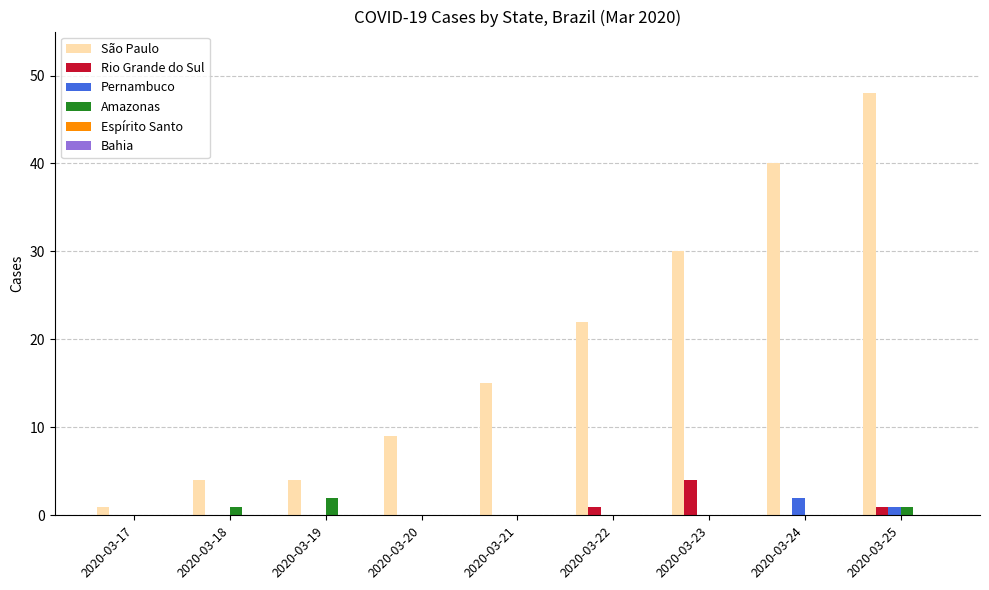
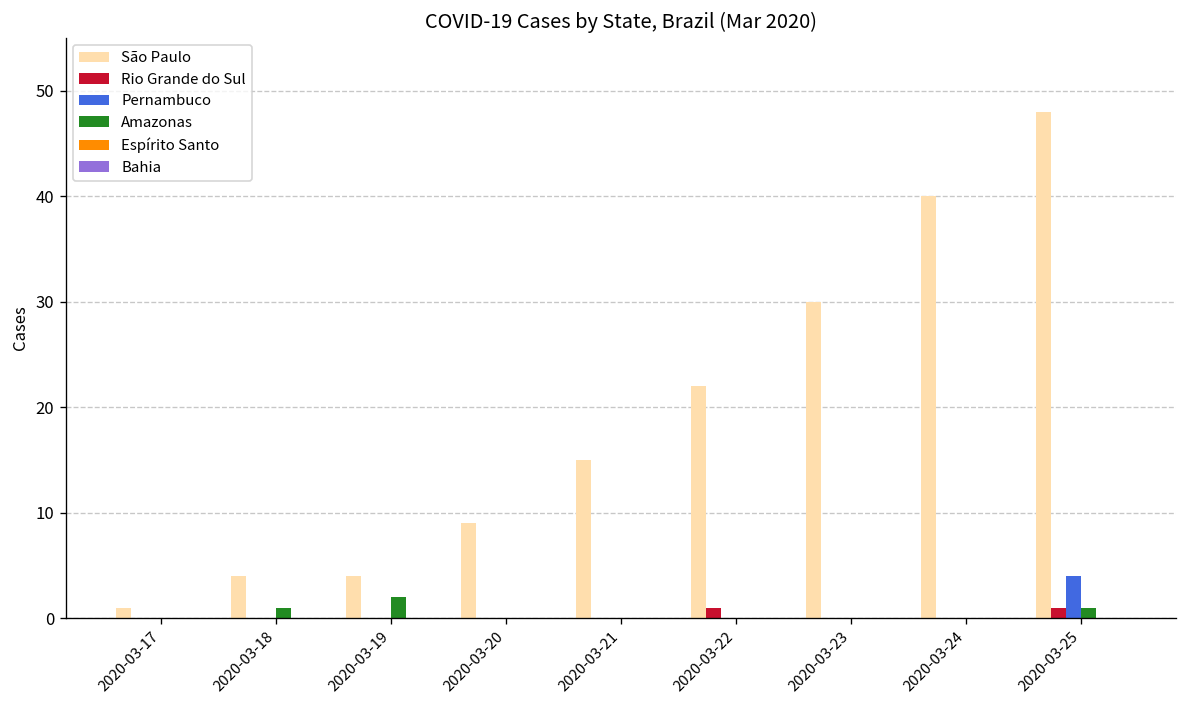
Rio Grande do Sul, 2020-03-23: 4 -> 0
Pernambuco, 2020-03-24: 2 -> 0
Pernambuco, 2020-03-25: 1 -> 4
